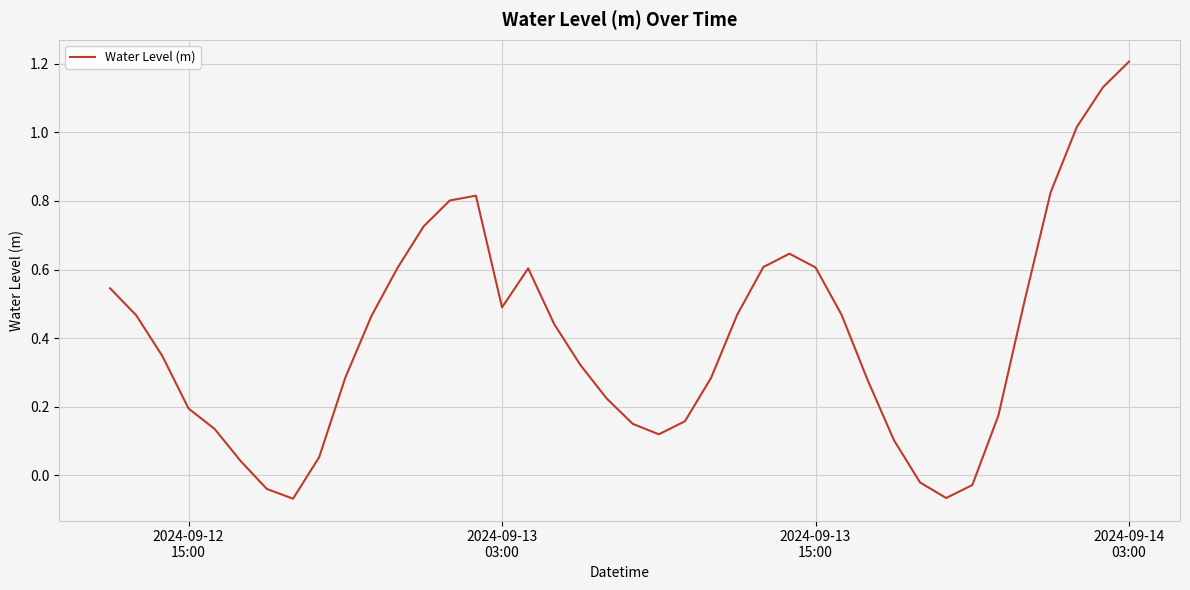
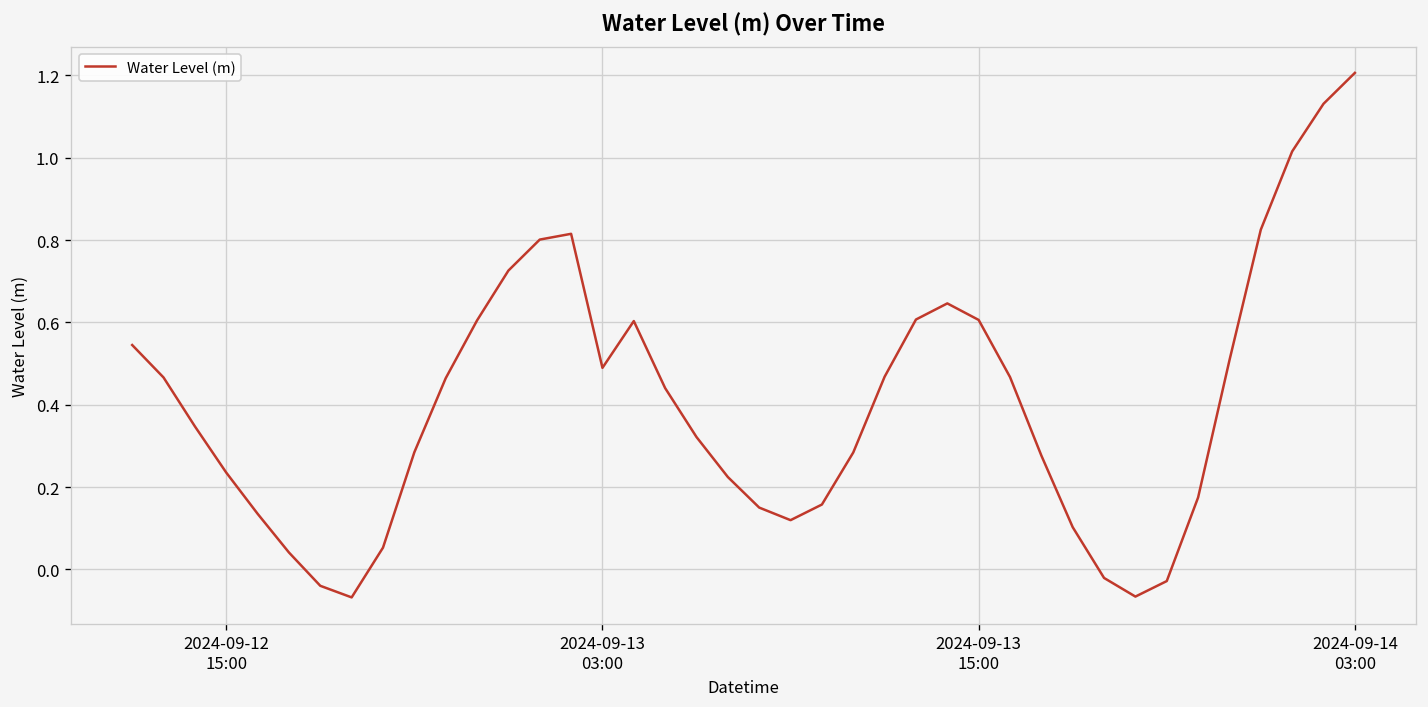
2024-09-12 15:00: 0.19 -> 0.24
